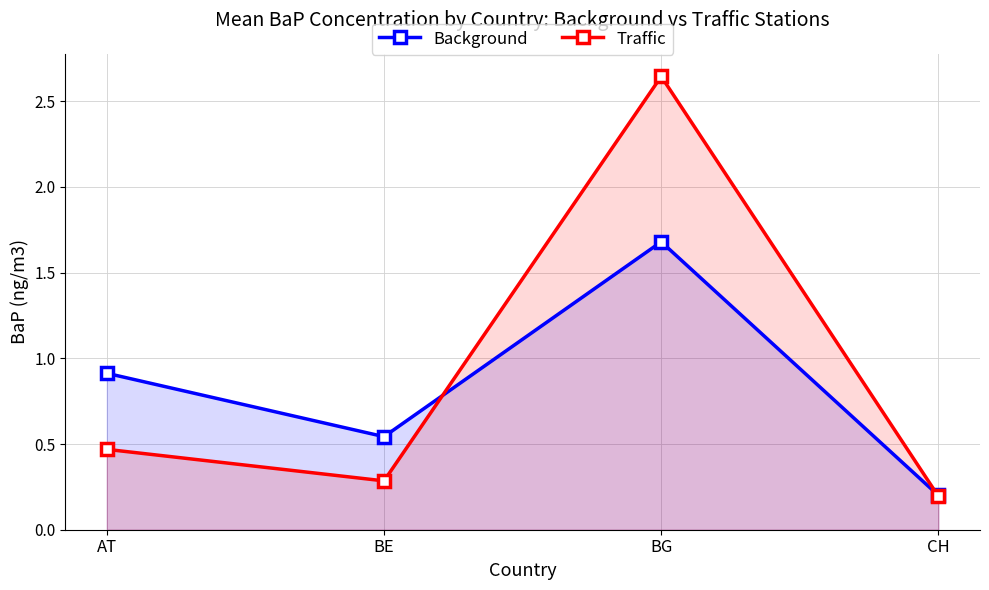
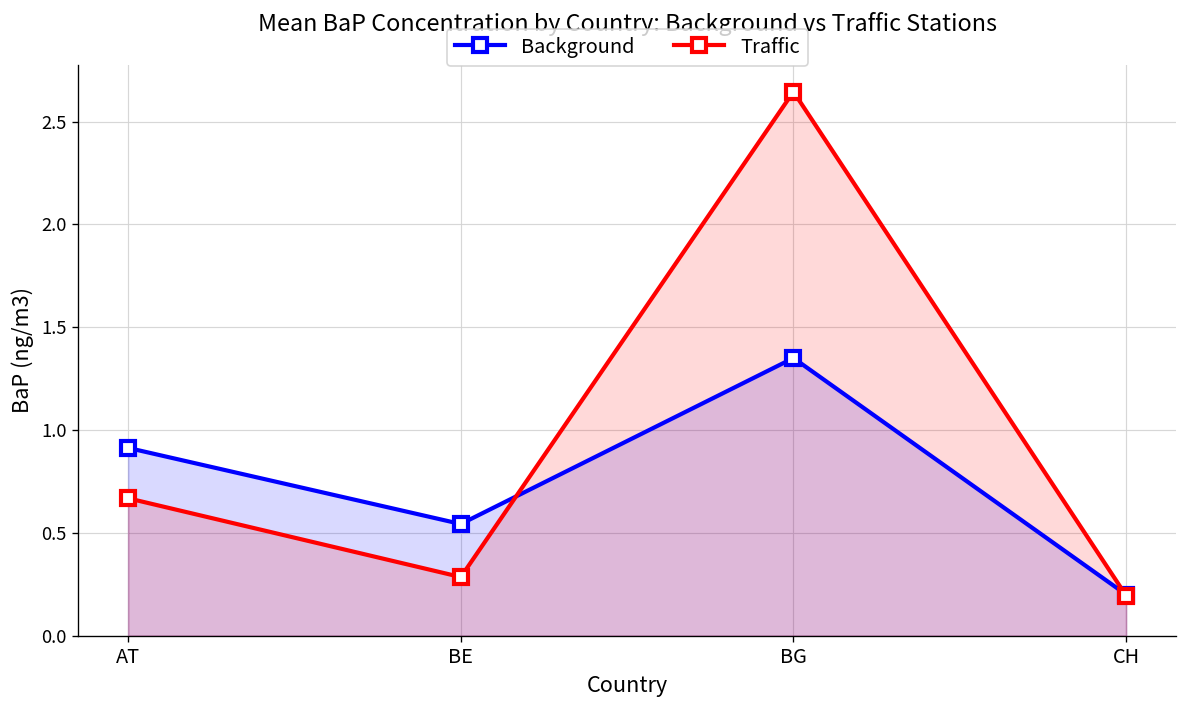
Traffic, AT: 0.47 -> 0.67
Background, BG: 1.68 -> 1.35
